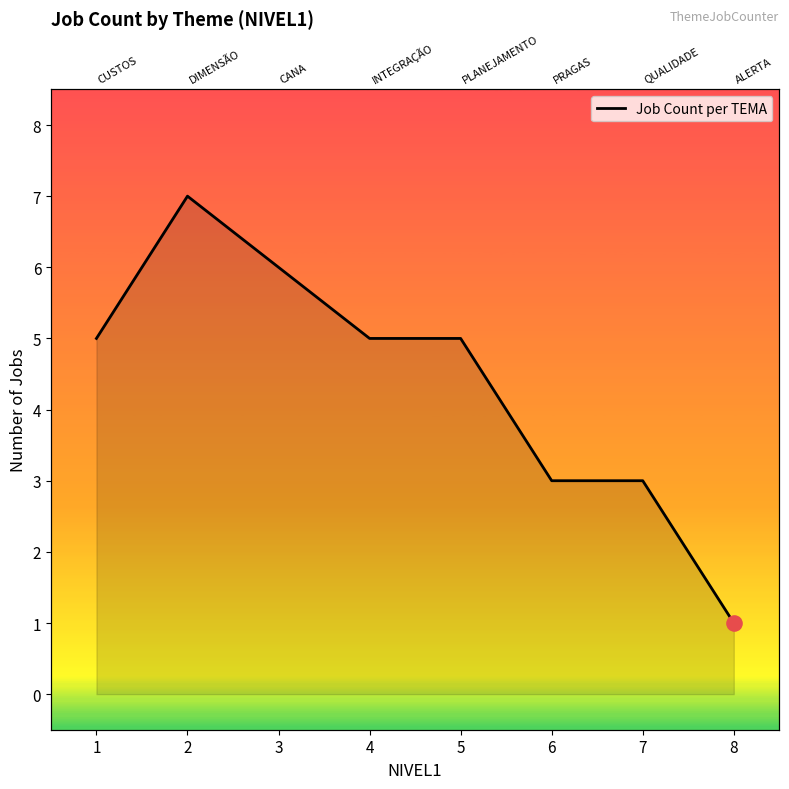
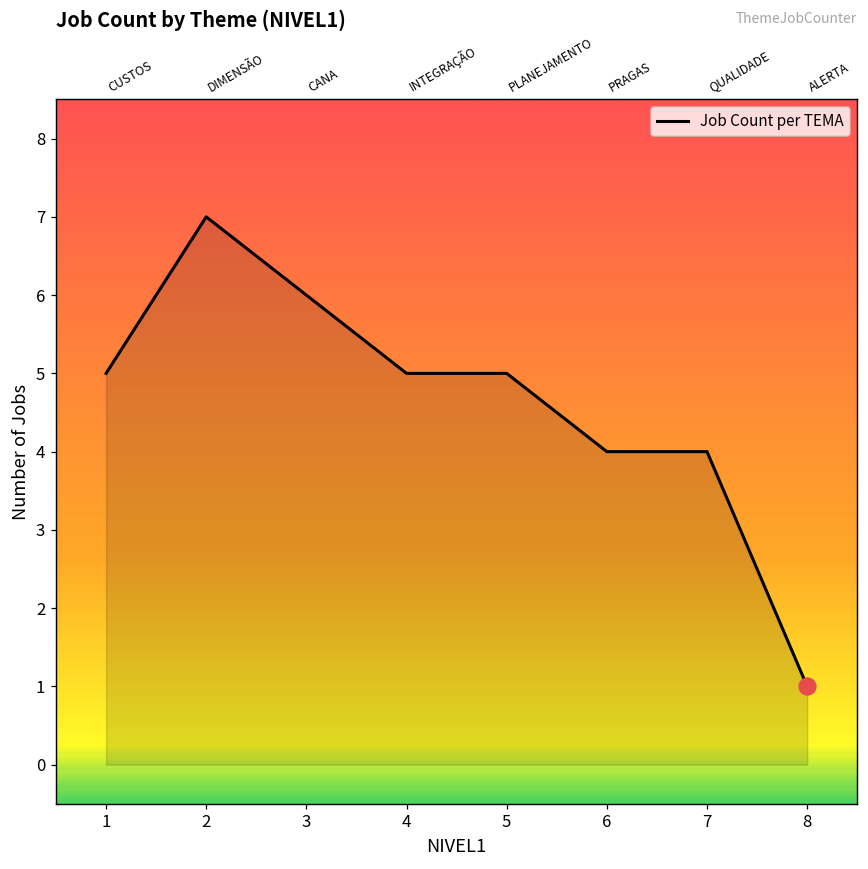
Job Count per TEMA, 6: 3 -> 4
Job Count per TEMA, 7: 3 -> 4
